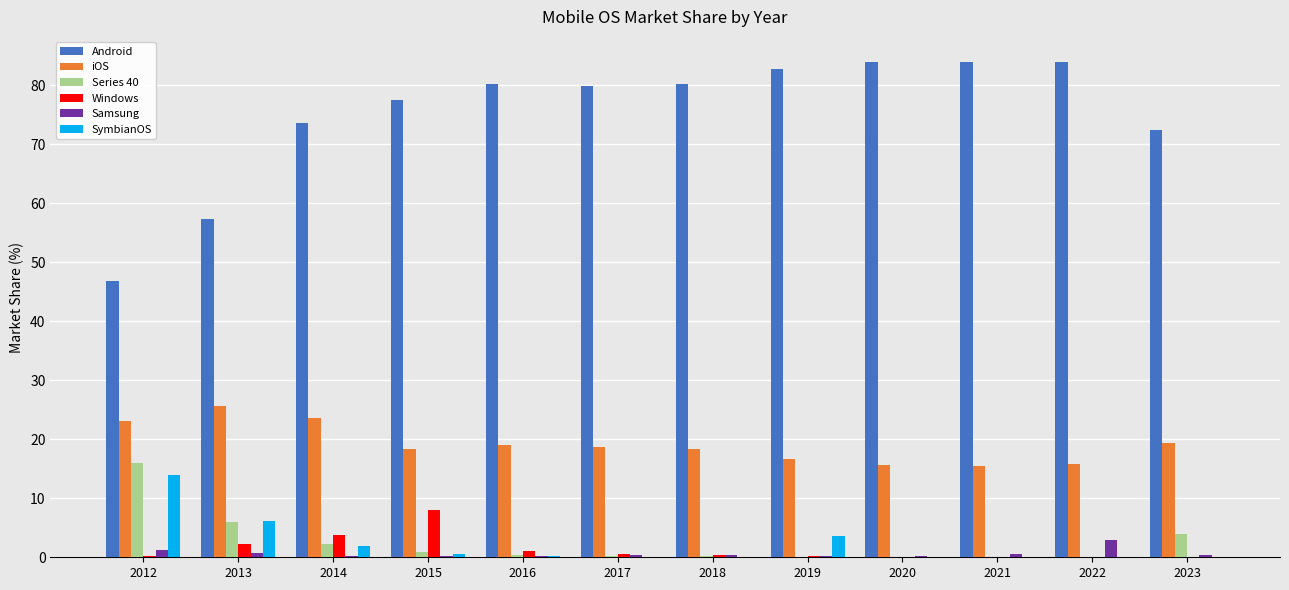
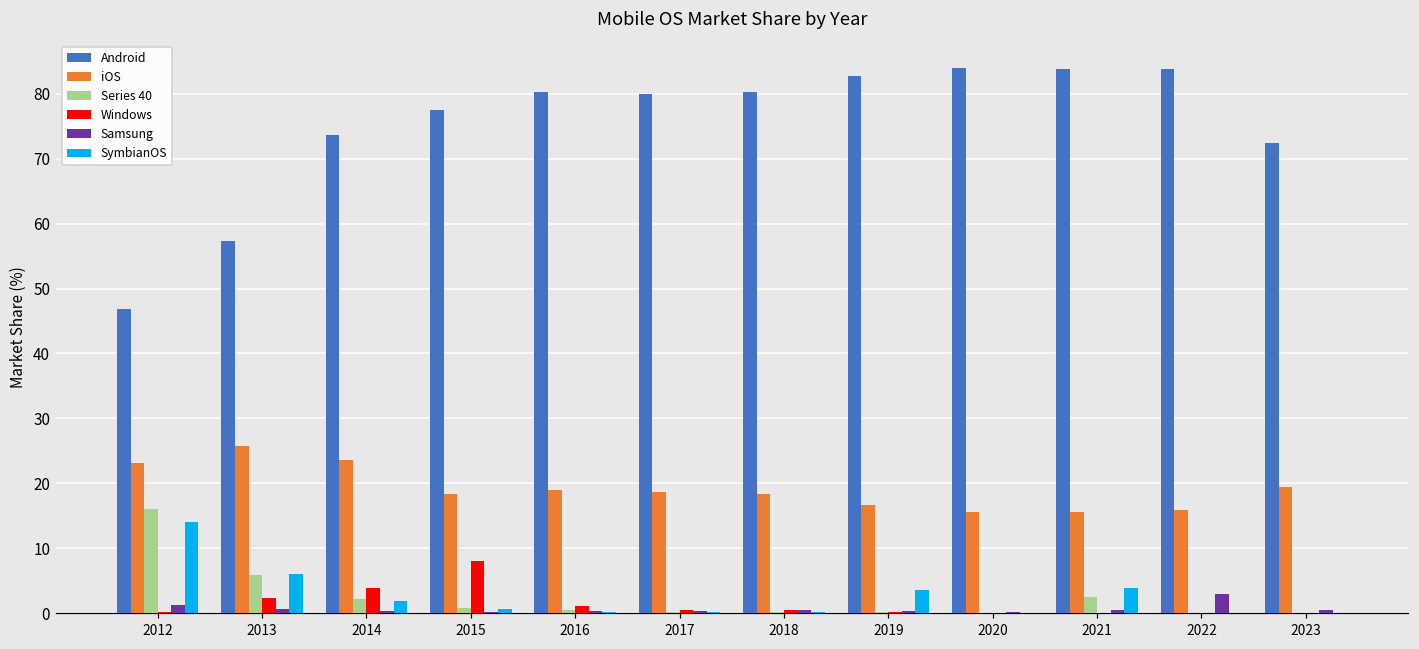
Series 40, 2021: 0 -> 3
SymbianOS, 2021: 0 -> 4
Series 40, 2023: 4 -> 0
